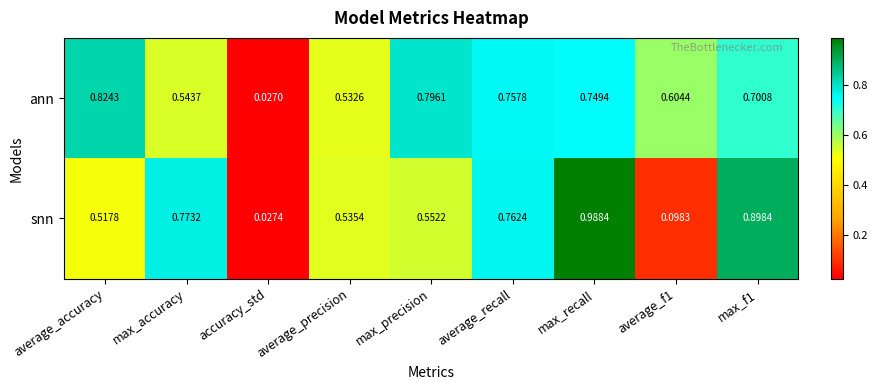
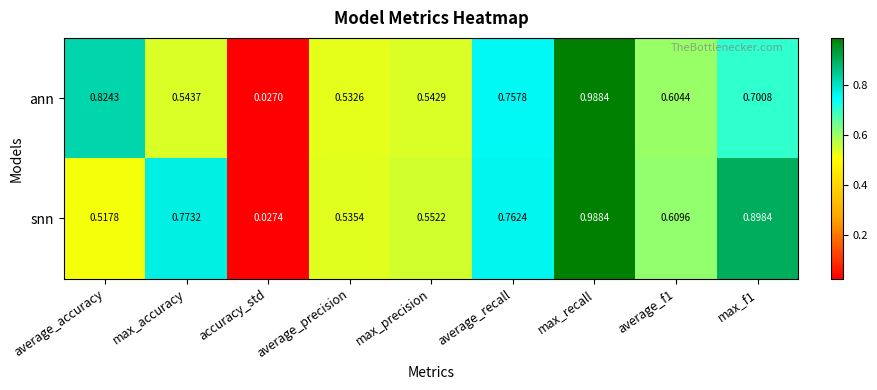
ann, max_precision: 0.7961 -> 0.5429
ann, max_recall: 0.7494 -> 0.9884
snn, average_f1: 0.0983 -> 0.6096
